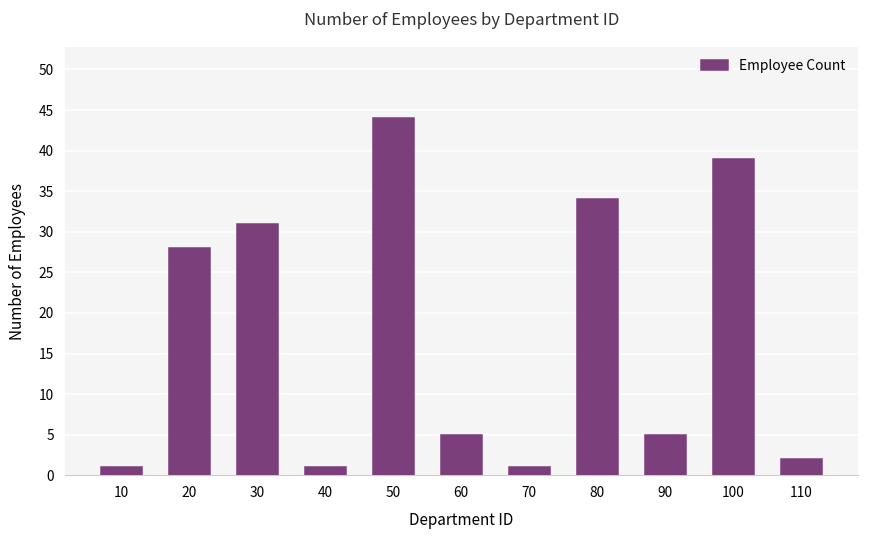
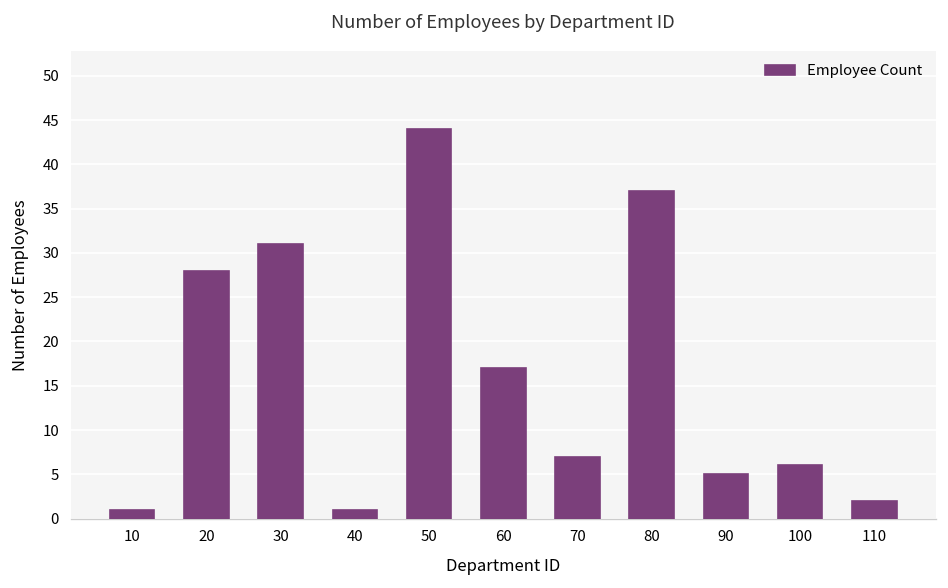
60: 5 -> 17
70: 1 -> 7
80: 34 -> 37
100: 39 -> 6
